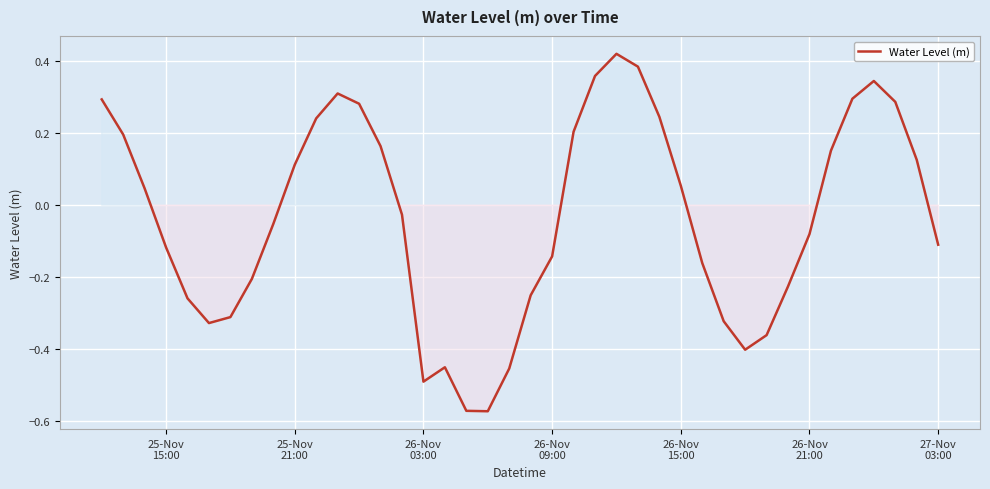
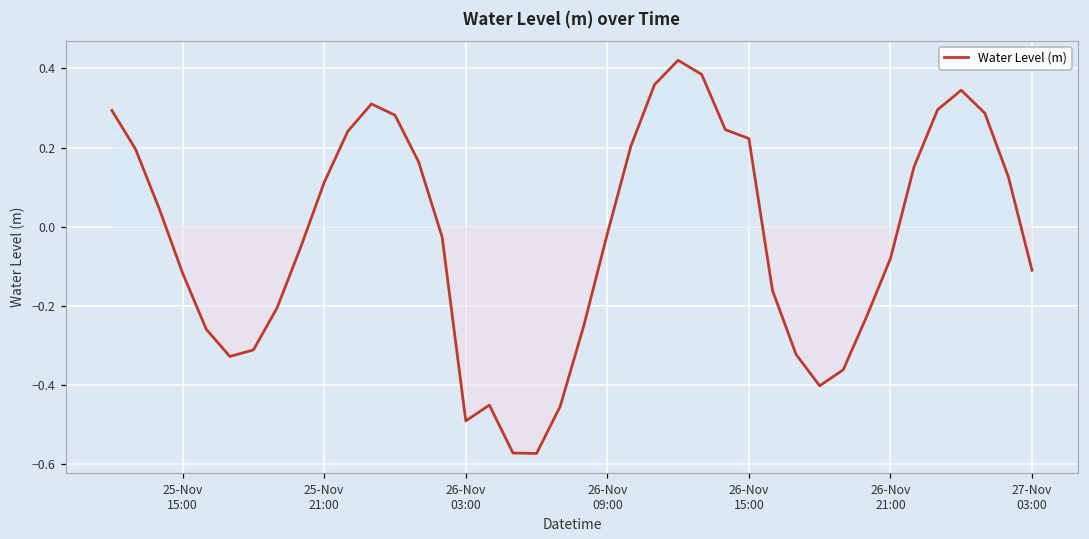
26-Nov 09:00: -0.14 -> -0.02
26-Nov 15:00: 0.05 -> 0.22
